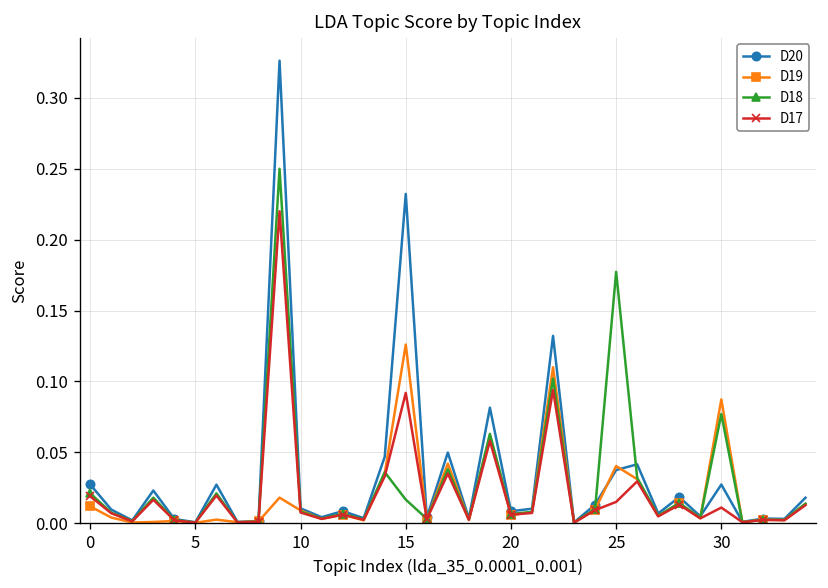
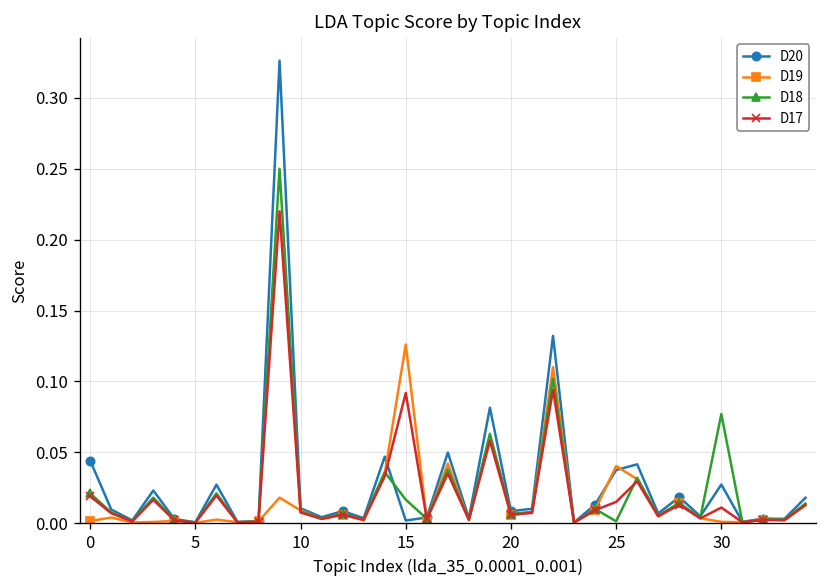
D20, 0: 0.027 -> 0.044
D19, 0: 0.012 -> 0.002
D20, 15: 0.232 -> 0.002
D18, 25: 0.177 -> 0.001
D19, 30: 0.087 -> 0.001
